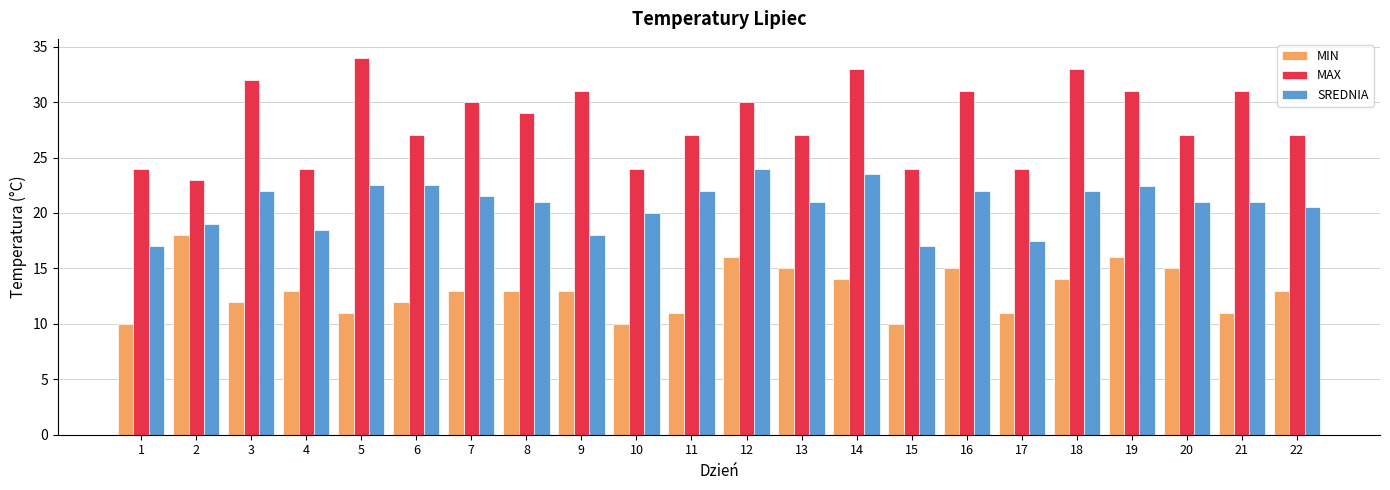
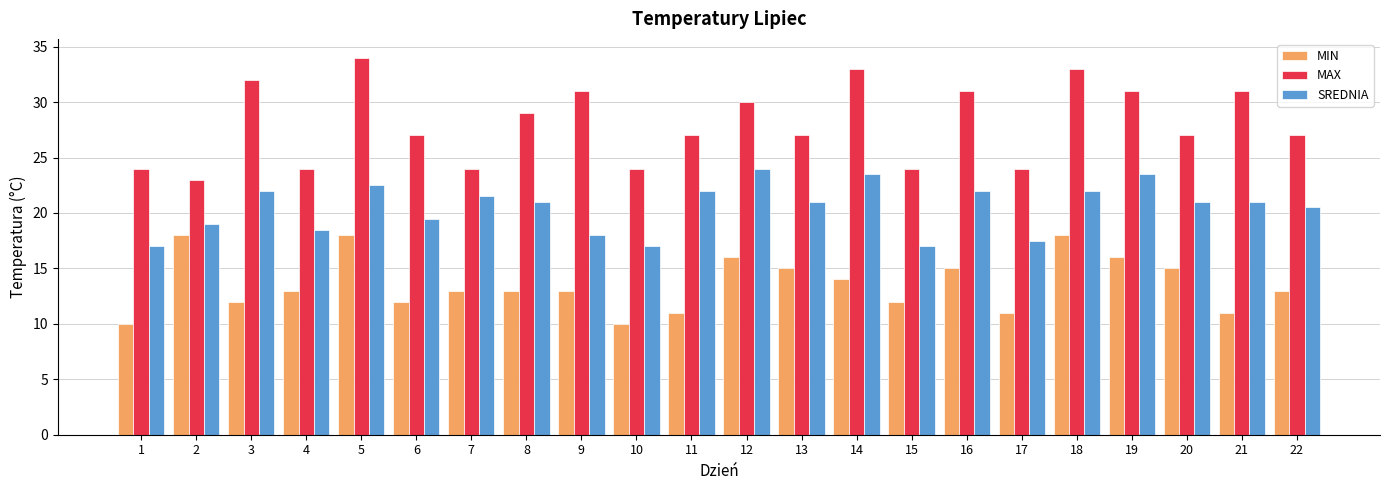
MIN, 5: 11 -> 18
SREDNIA, 6: 22.5 -> 19.5
MAX, 7: 30 -> 24
SREDNIA, 10: 20 -> 17
MIN, 15: 10 -> 12
MIN, 18: 14 -> 18
SREDNIA, 19: 22.4 -> 23.5
